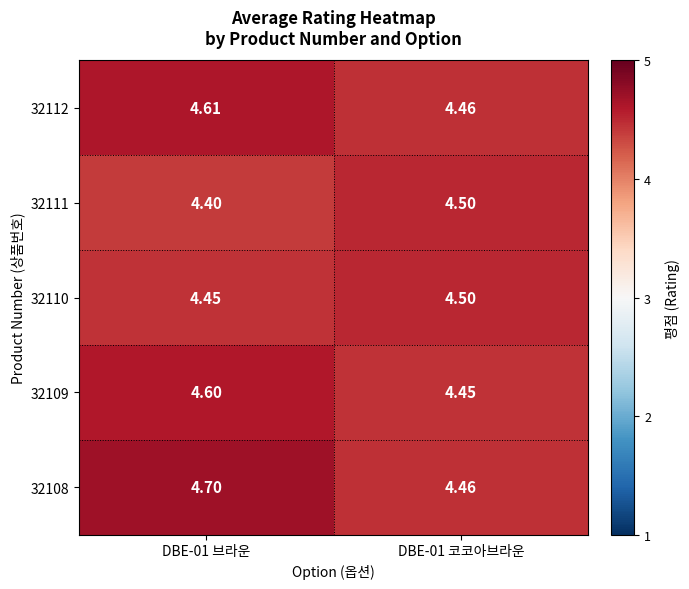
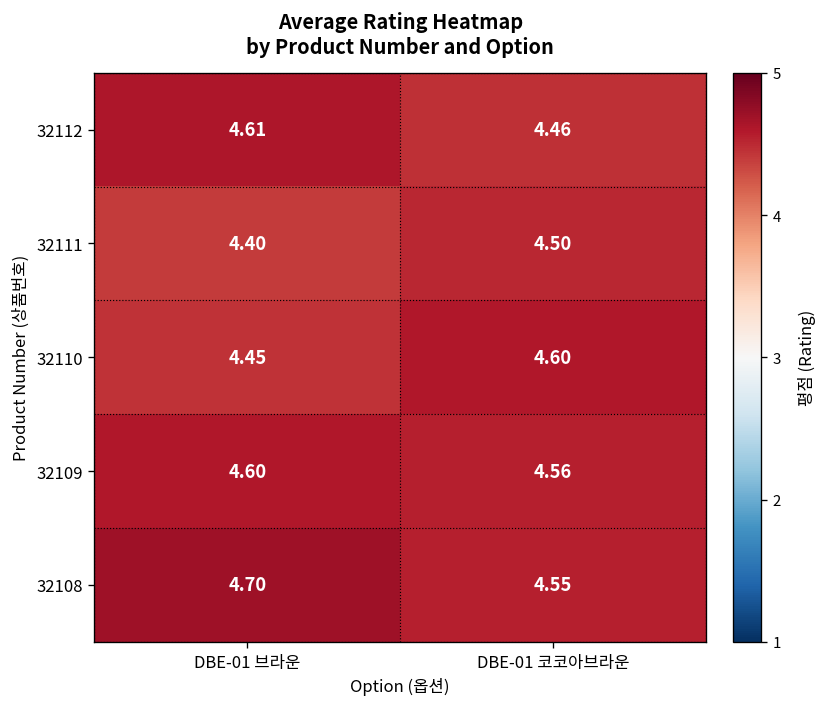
32110, DBE-01 코코아브라운: 4.50 -> 4.60
32109, DBE-01 코코아브라운: 4.45 -> 4.56
32108, DBE-01 코코아브라운: 4.46 -> 4.55
